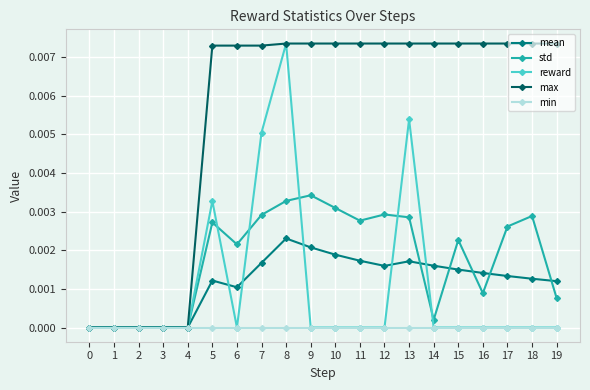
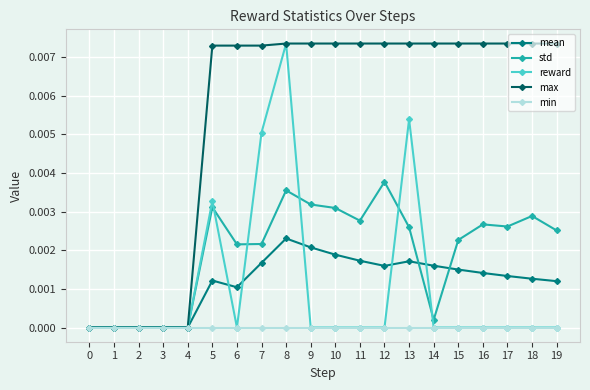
std, 5: 0.0027 -> 0.0031
std, 7: 0.0029 -> 0.0022
std, 8: 0.0033 -> 0.0036
std, 9: 0.0034 -> 0.0032
std, 12: 0.0029 -> 0.0038
std, 13: 0.0029 -> 0.0026
std, 16: 0.0009 -> 0.0027
std, 19: 0.0008 -> 0.0025
